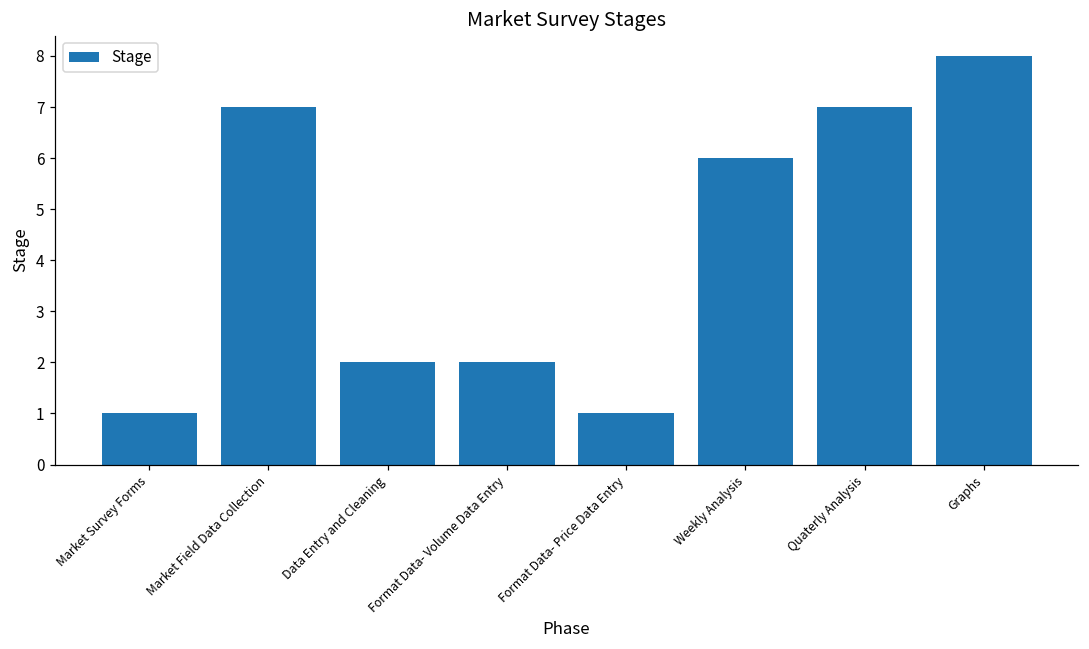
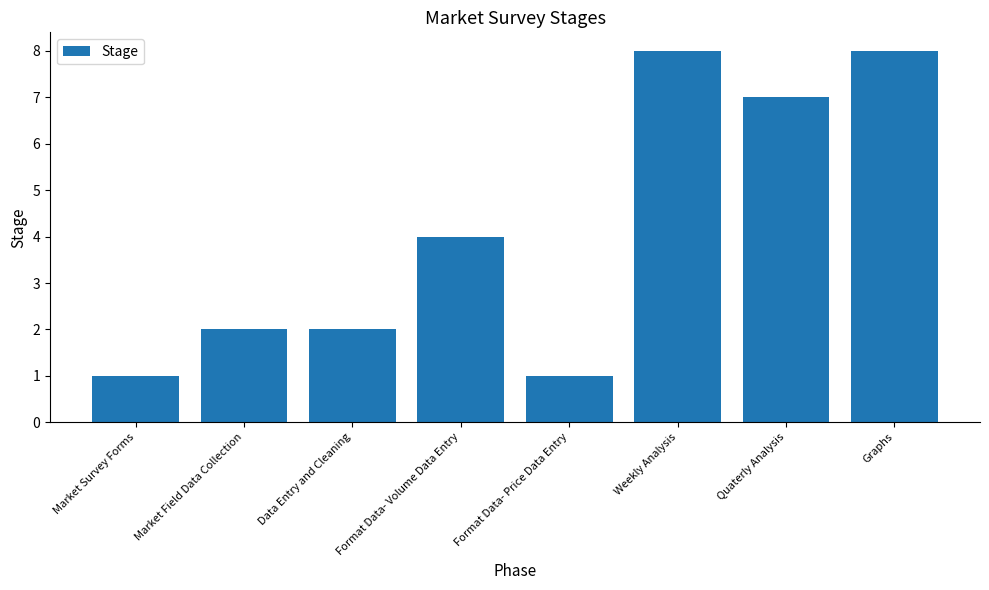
Market Field Data Collection: 7 -> 2
Format Data- Volume Data Entry: 2 -> 4
Weekly Analysis: 6 -> 8
